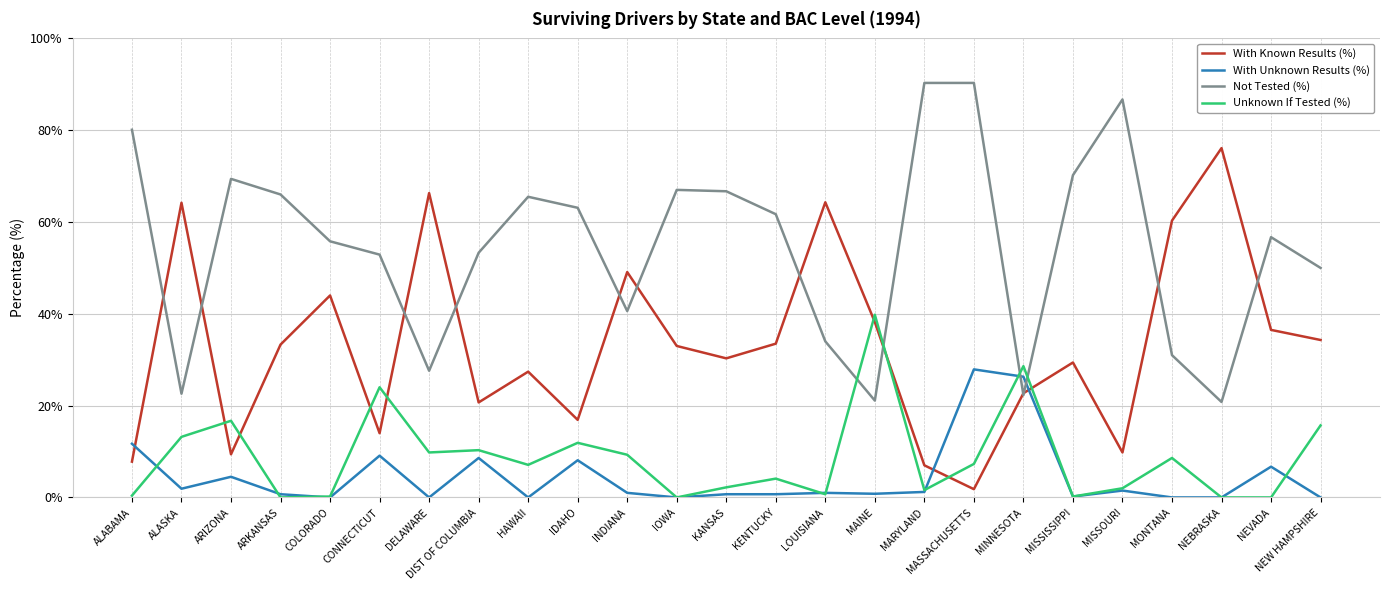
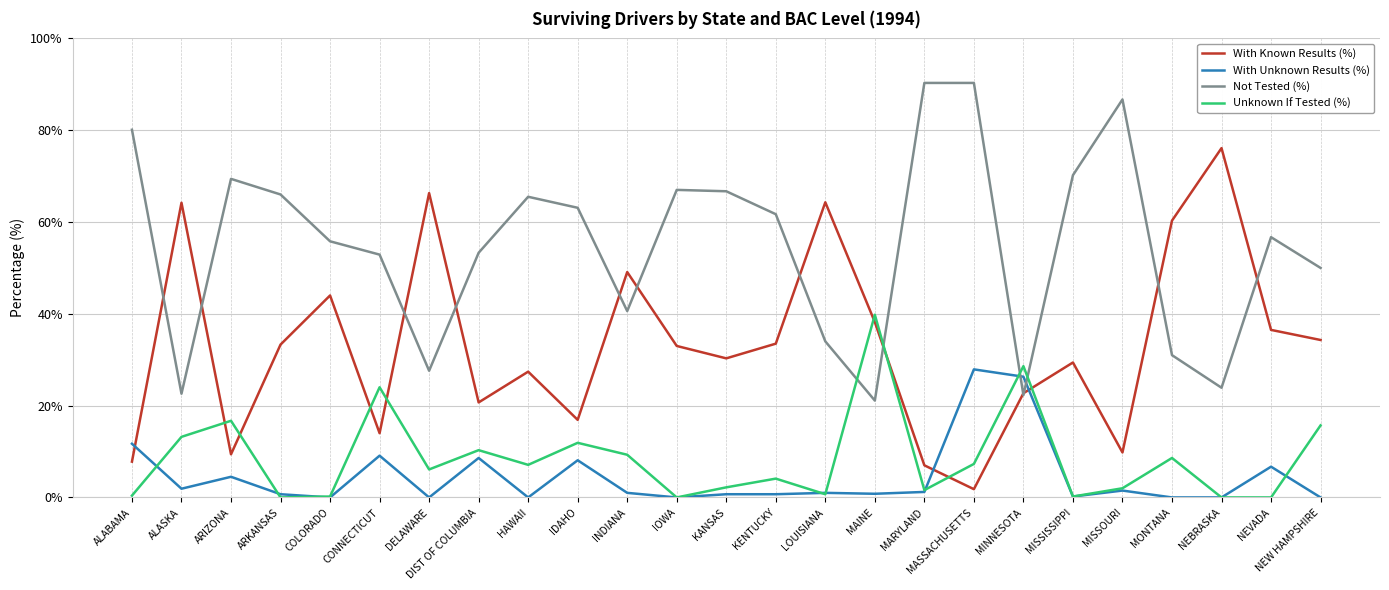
Unknown If Tested (%), DELAWARE: 10% -> 6%
Not Tested (%), NEBRASKA: 21% -> 24%
